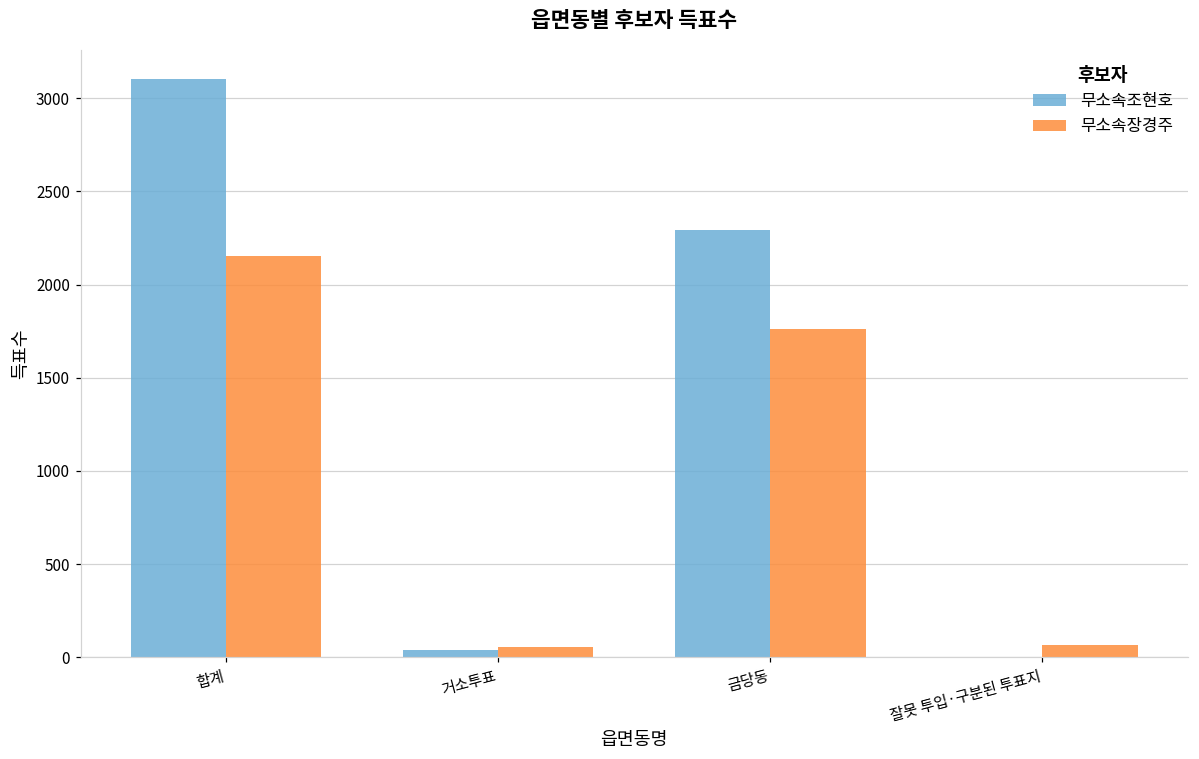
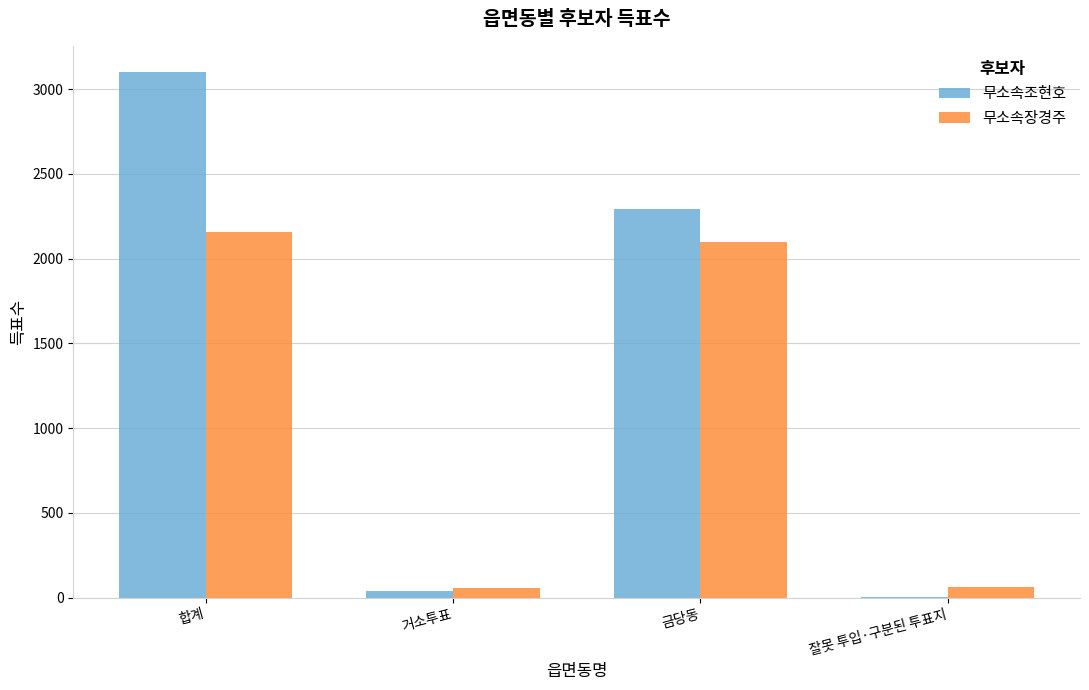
무소속장경주, 금당동: 1760 -> 2100
